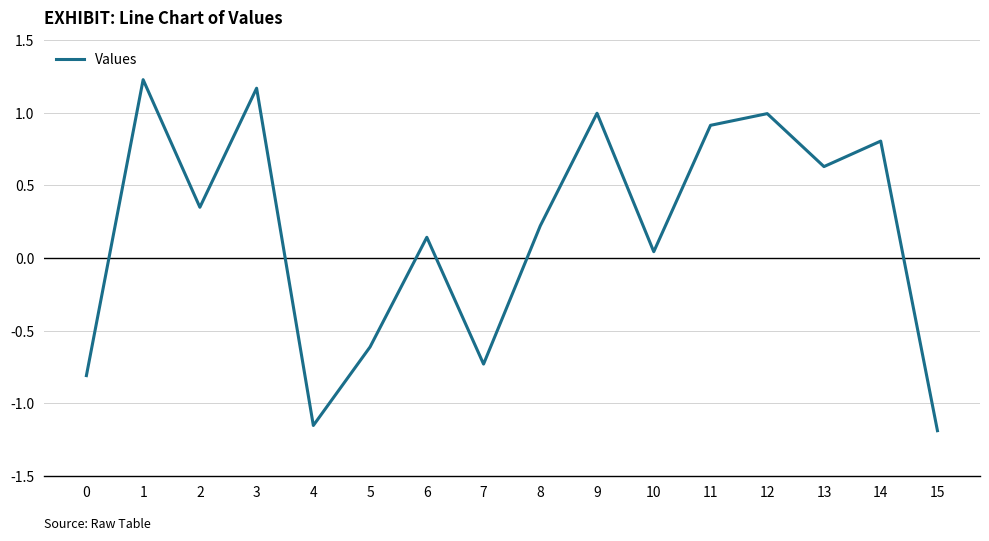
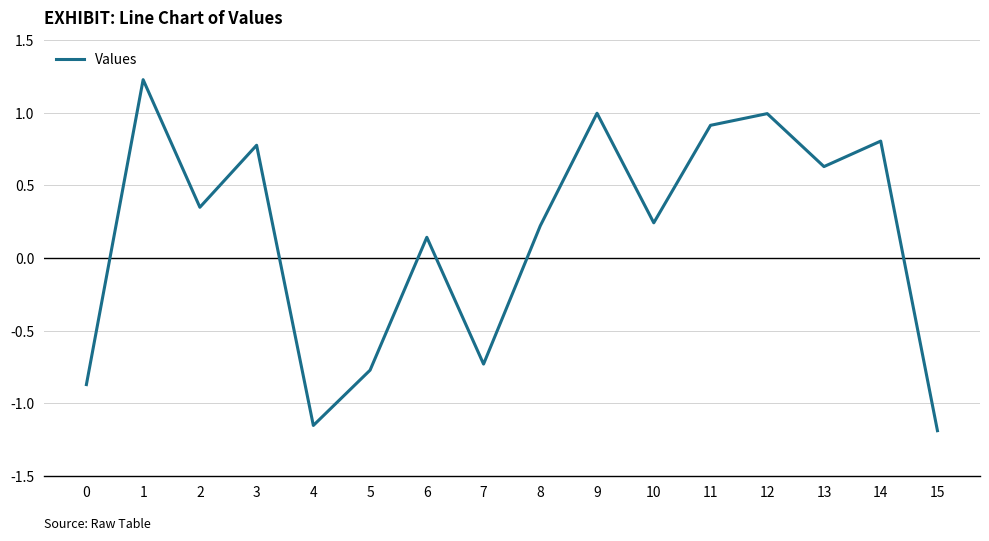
0: -0.81 -> -0.87
3: 1.17 -> 0.78
5: -0.61 -> -0.77
10: 0.04 -> 0.24
